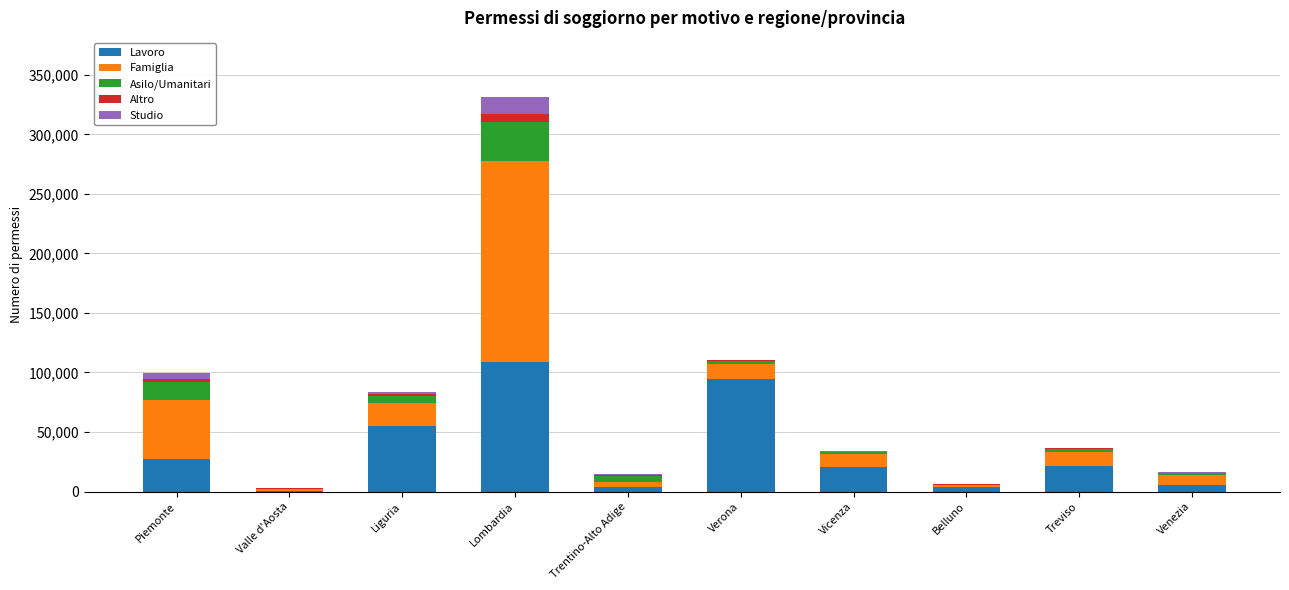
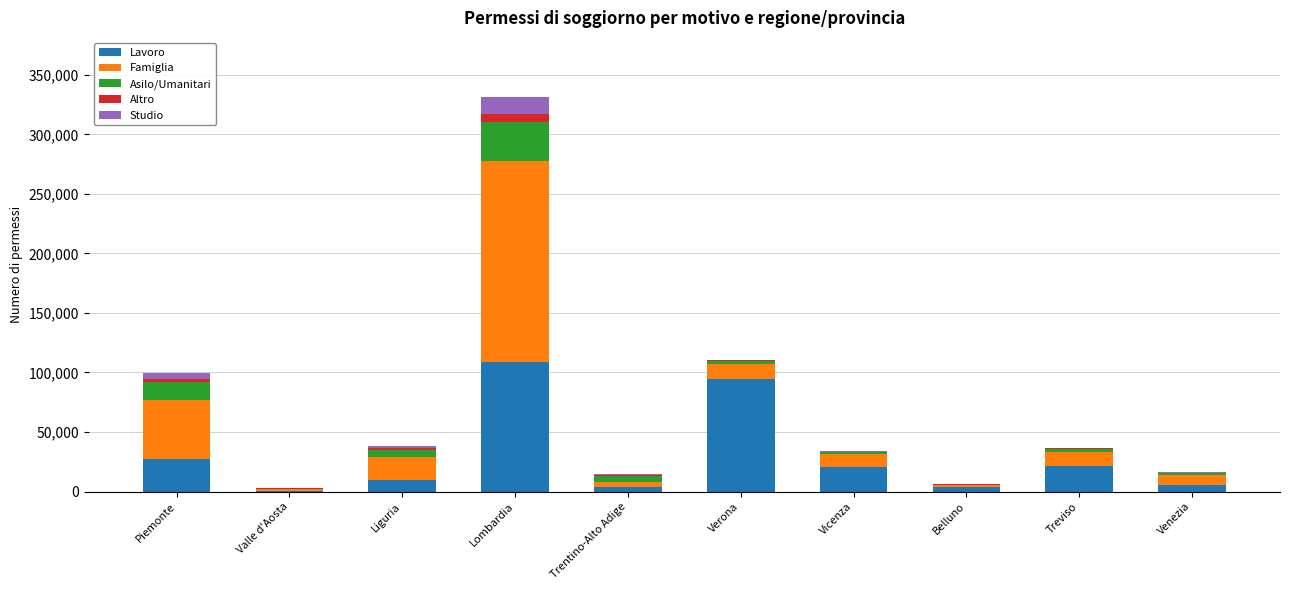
Lavoro, Liguria: 55,000 -> 10,000
